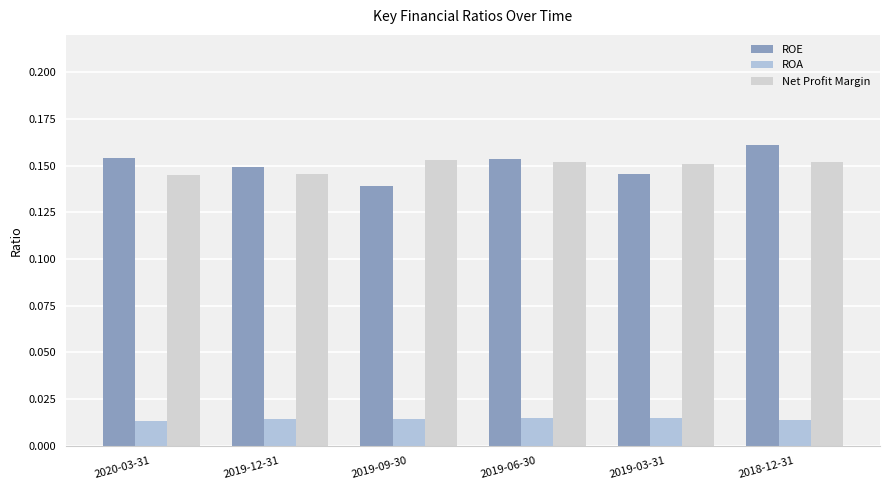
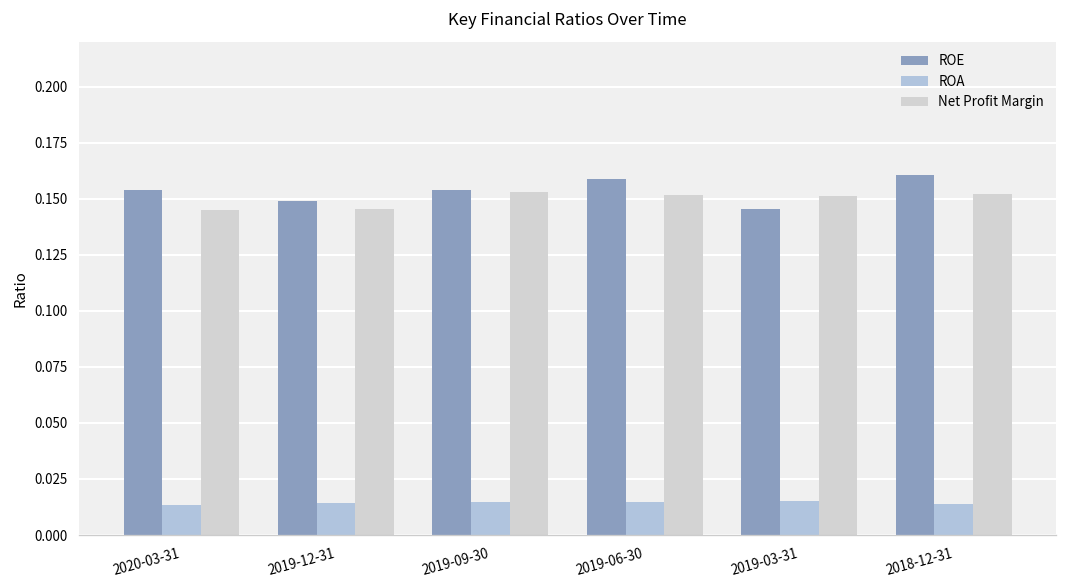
ROE, 2019-09-30: 0.139 -> 0.154
ROE, 2019-06-30: 0.154 -> 0.159
